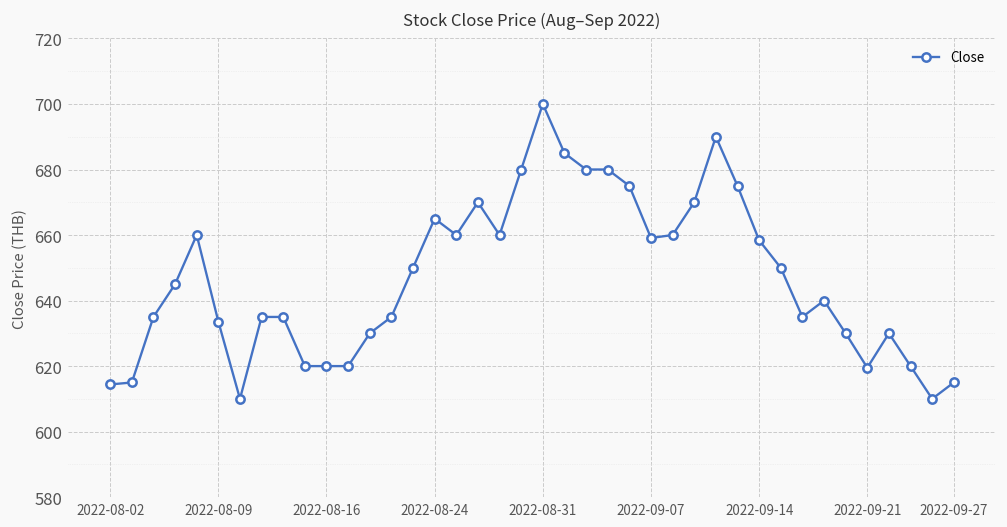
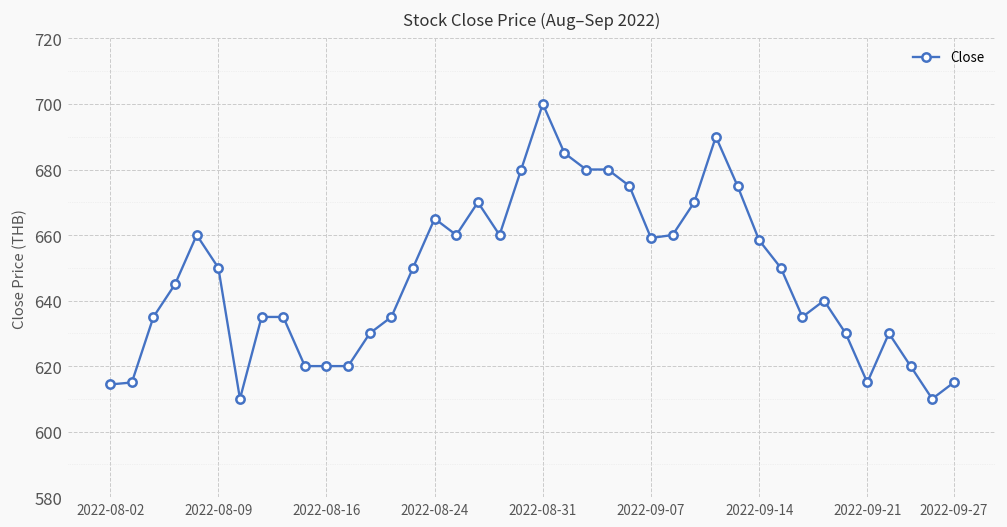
2022-08-09: 634 -> 650
2022-09-21: 620 -> 615
